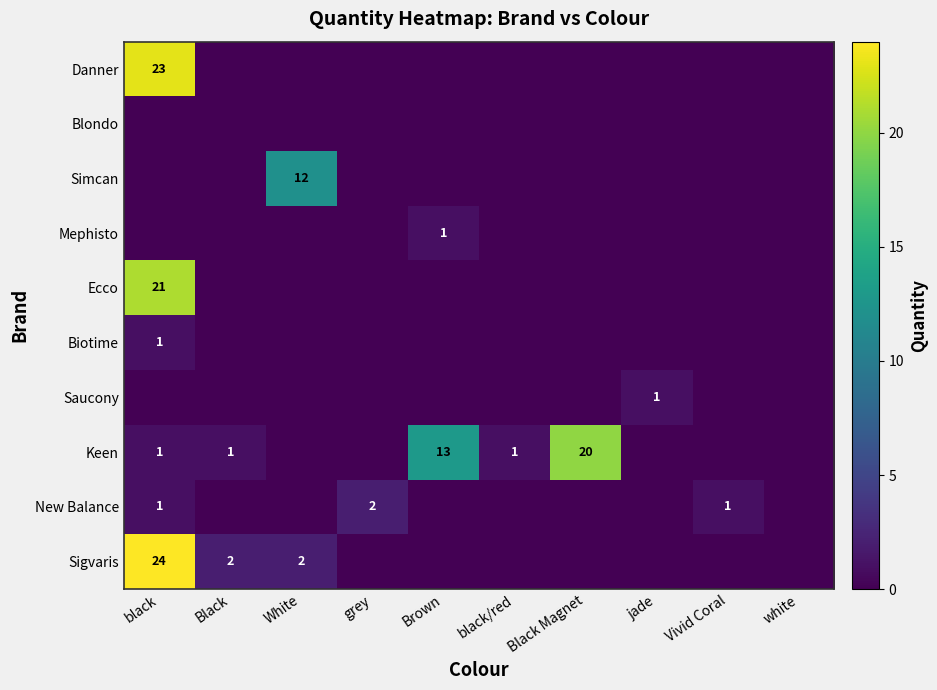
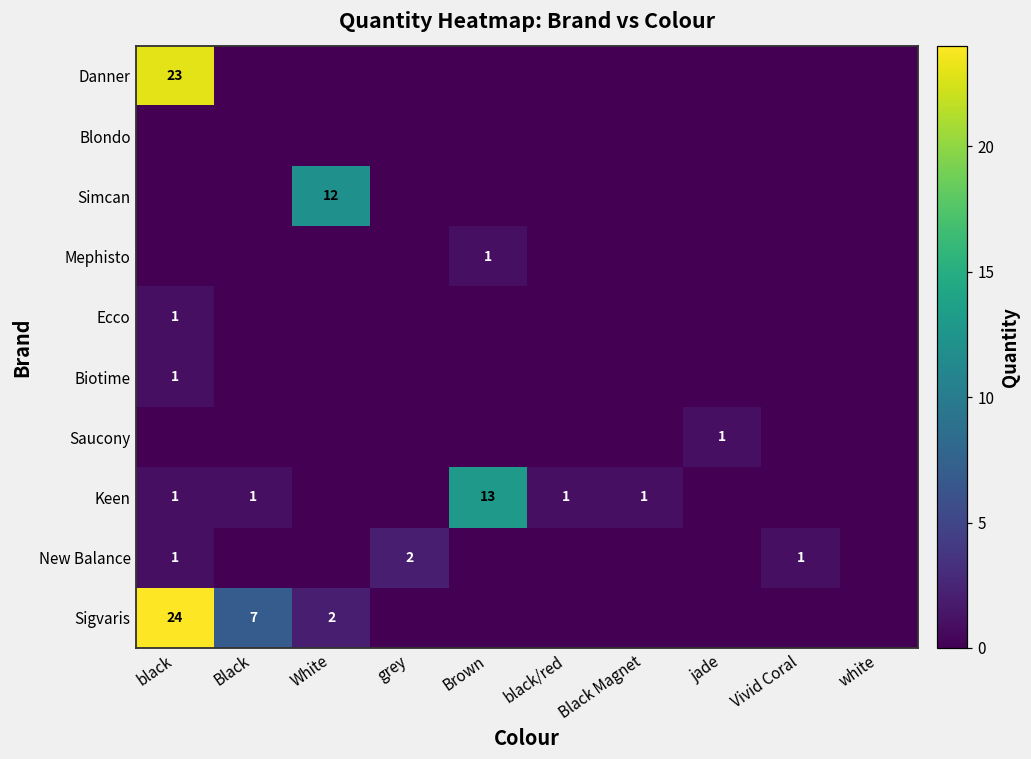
Ecco, black: 21 -> 1
Keen, Black Magnet: 20 -> 1
Sigvaris, Black: 2 -> 7
